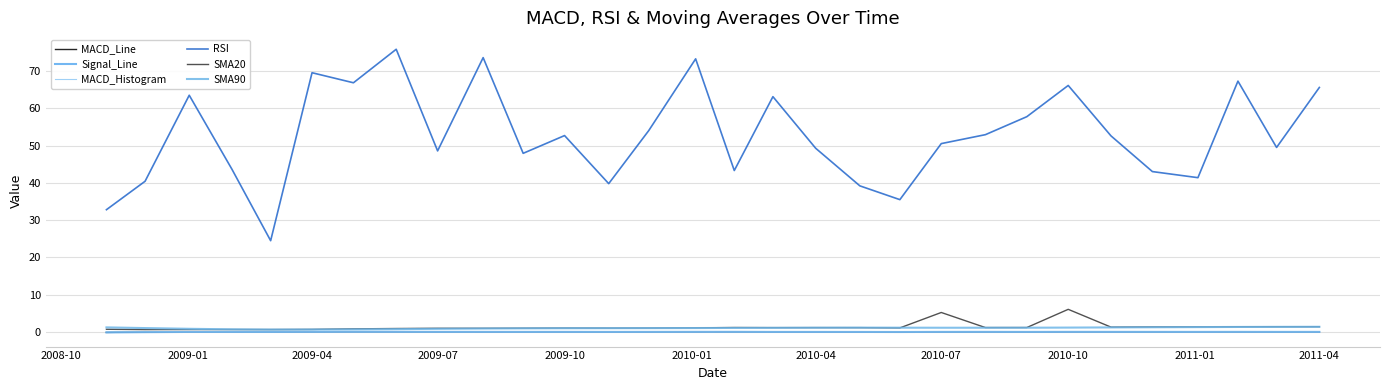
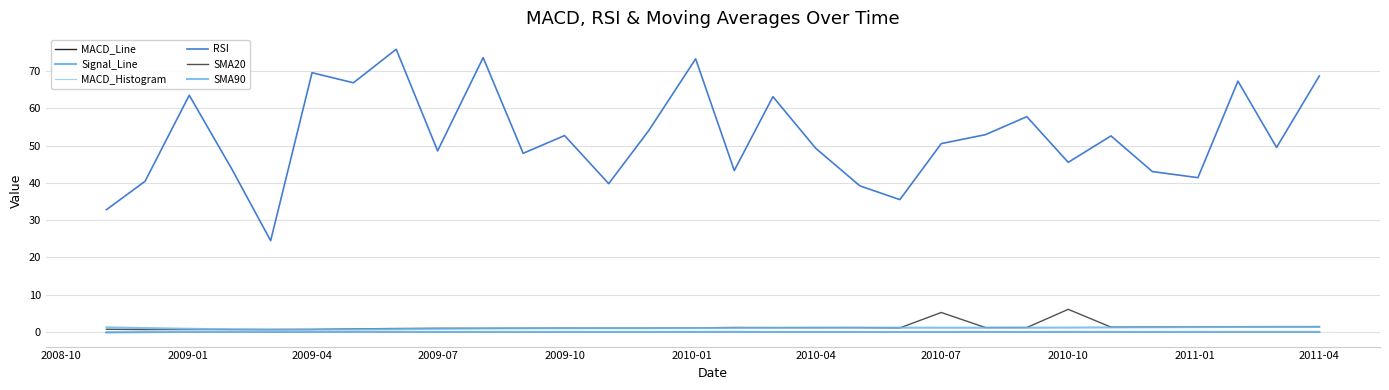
RSI, 2010-10: 66 -> 46
RSI, 2011-04: 66 -> 69
